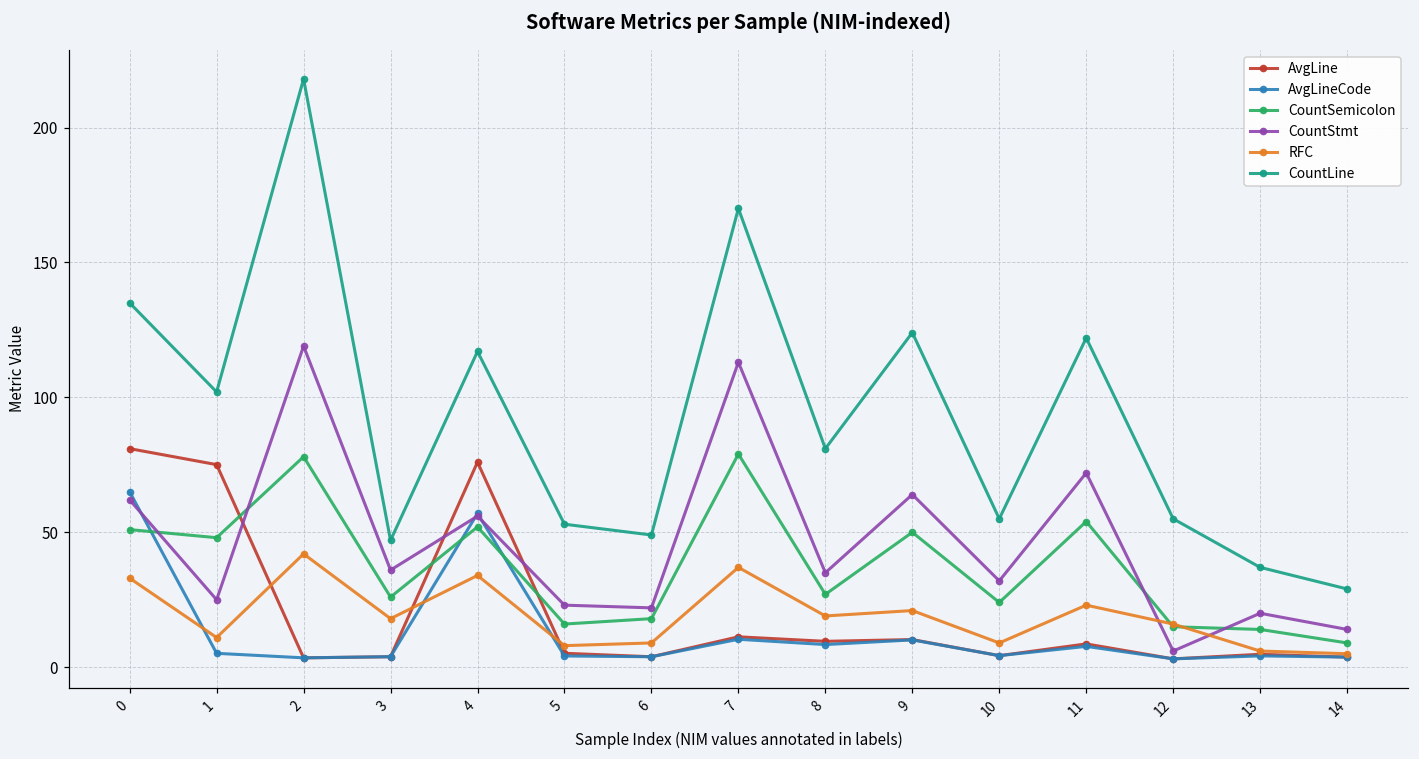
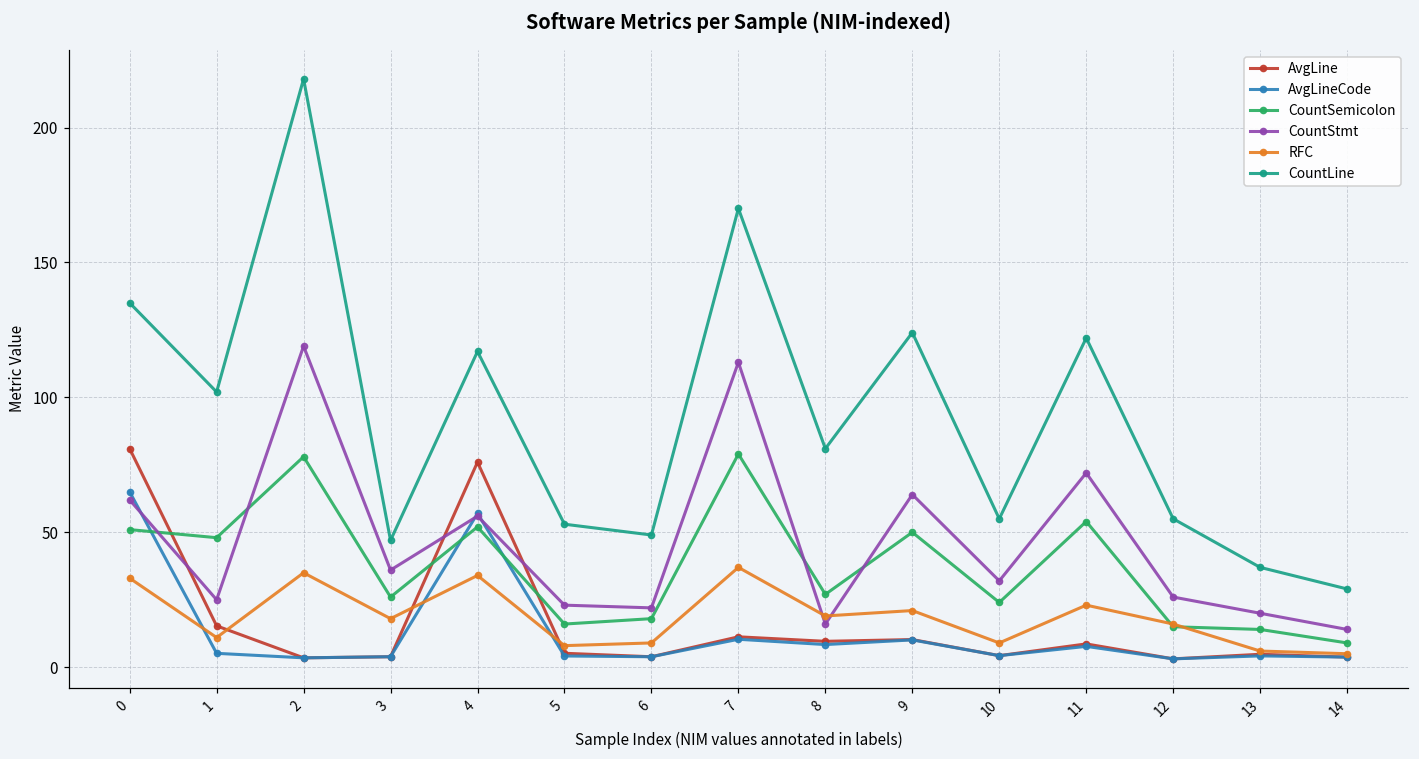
AvgLine, 1: 75 -> 15
RFC, 2: 42 -> 35
CountStmt, 8: 35 -> 16
CountStmt, 12: 6 -> 26
